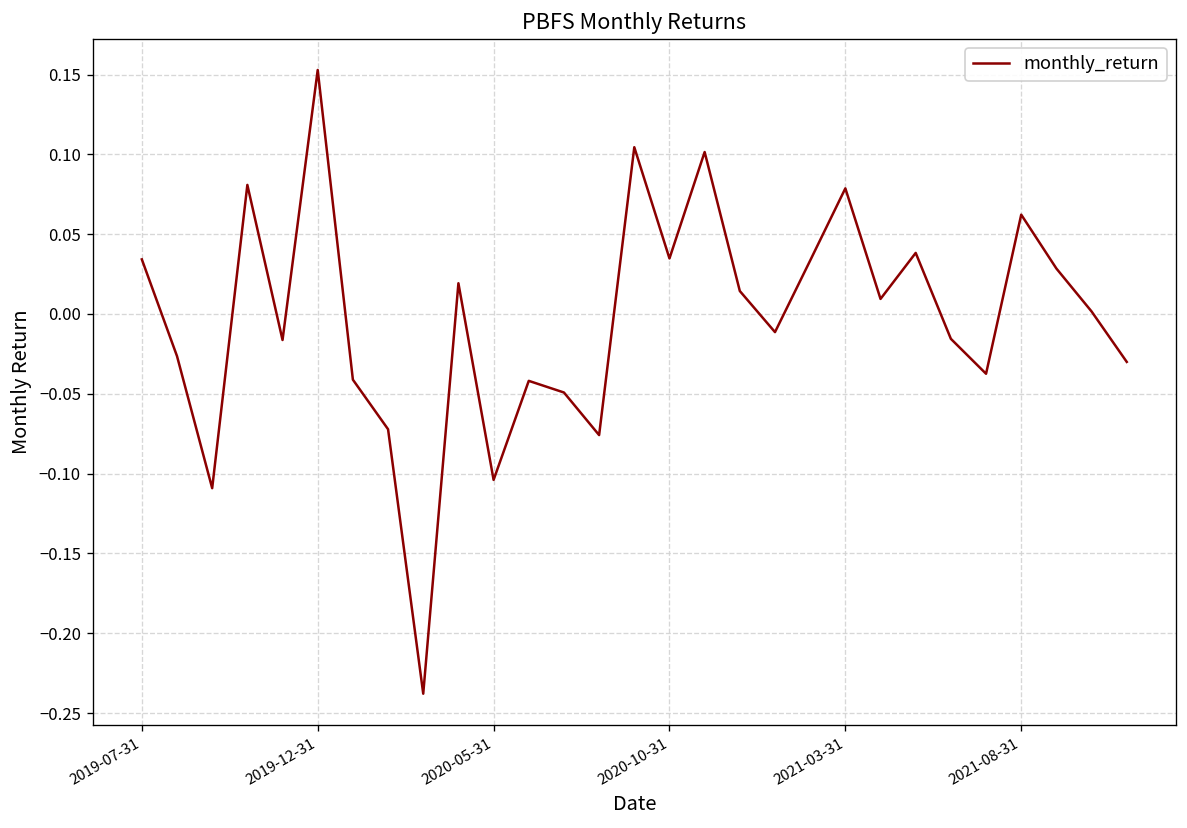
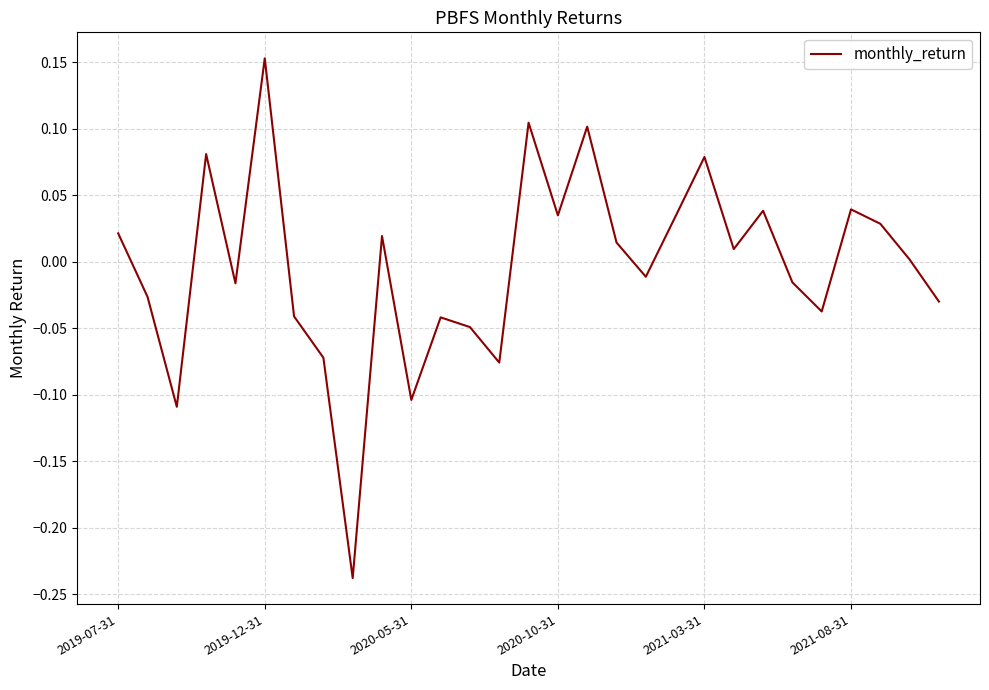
2019-07-31: 0.034 -> 0.021
2021-08-31: 0.062 -> 0.039
